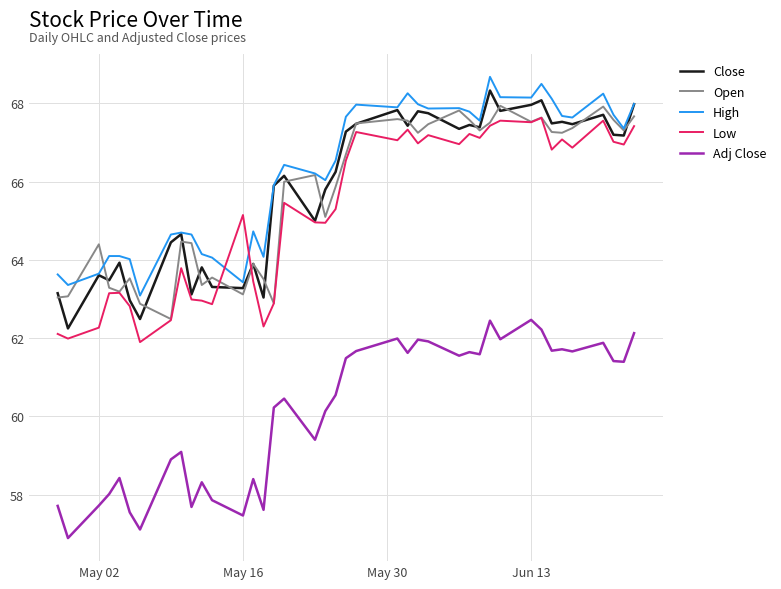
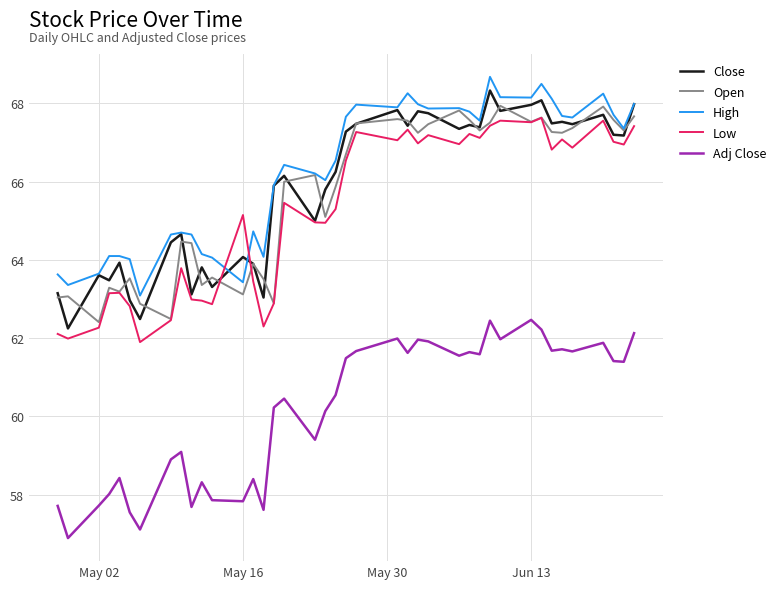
Open, May 02: 64.4 -> 62.4
Close, May 16: 63.3 -> 64.1
Adj Close, May 16: 57.5 -> 57.8
